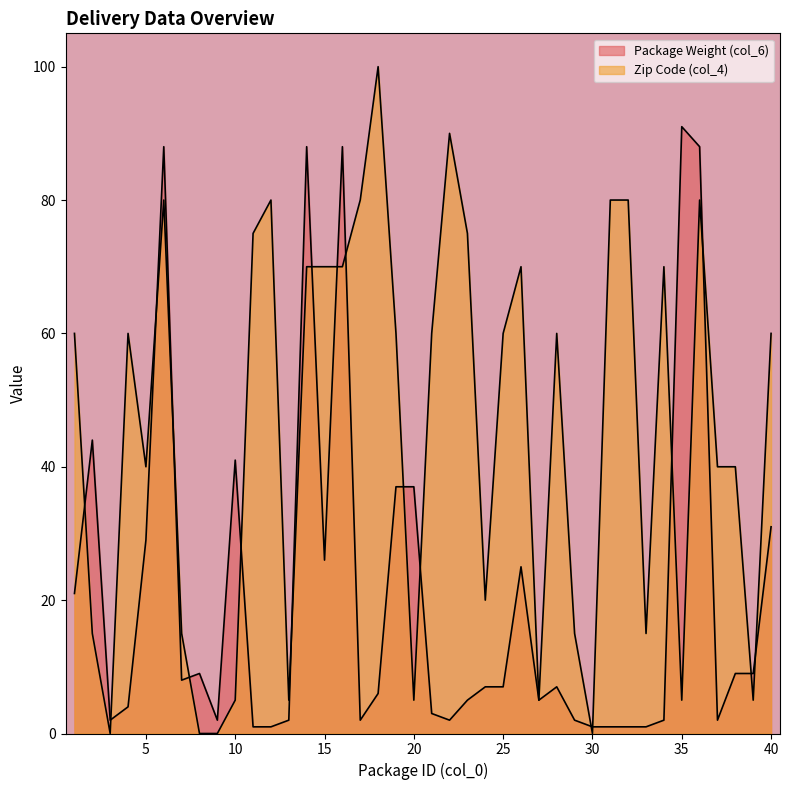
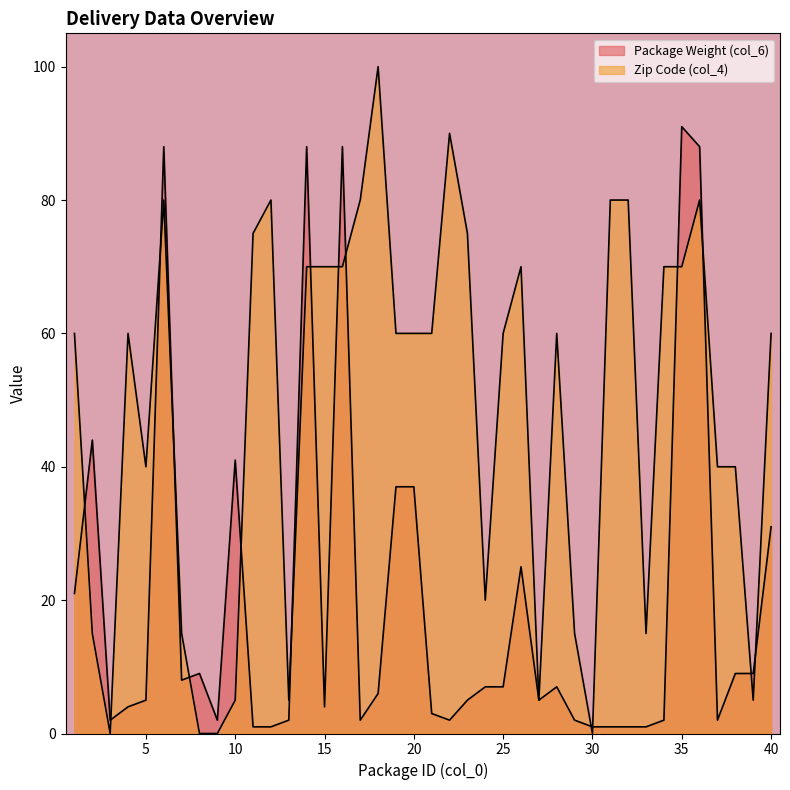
Package Weight (col_6), 5: 29 -> 5
Package Weight (col_6), 15: 26 -> 4
Zip Code (col_4), 20: 5 -> 60
Zip Code (col_4), 35: 5 -> 70
